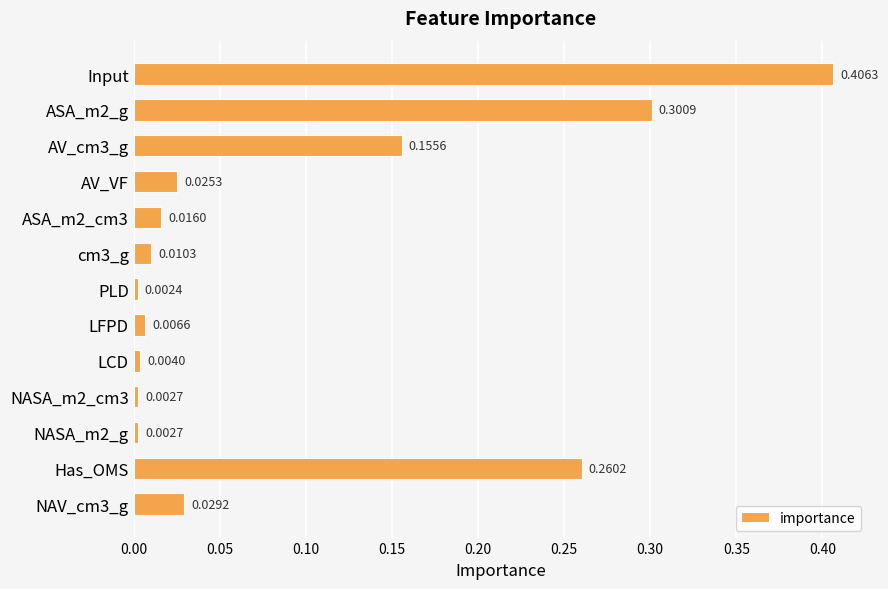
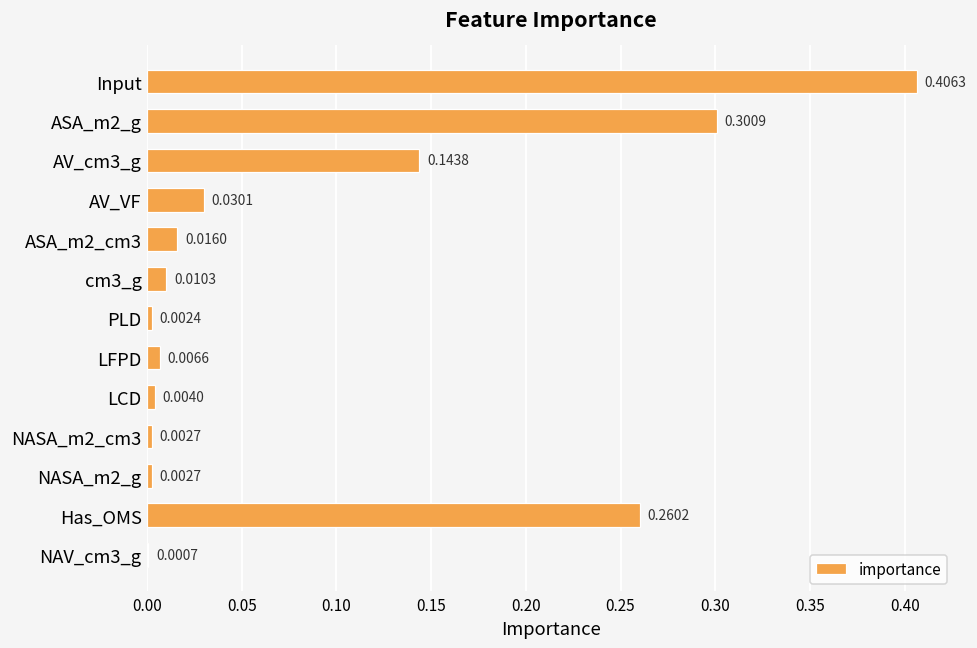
AV_cm3_g: 0.1556 -> 0.1438
AV_VF: 0.0253 -> 0.0301
NAV_cm3_g: 0.0292 -> 0.0007
